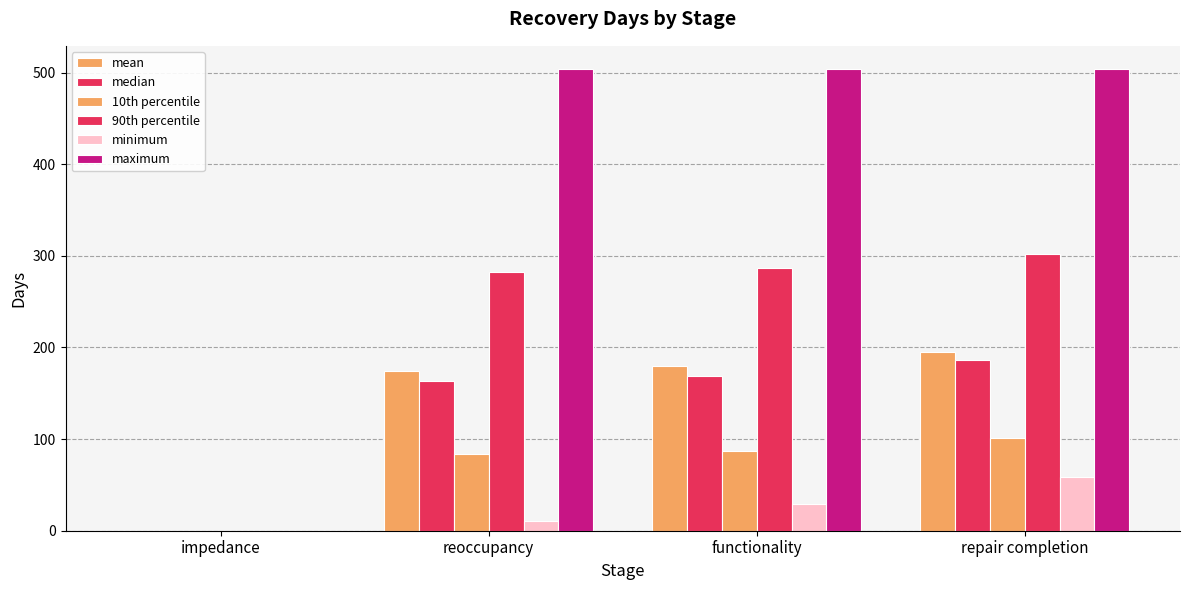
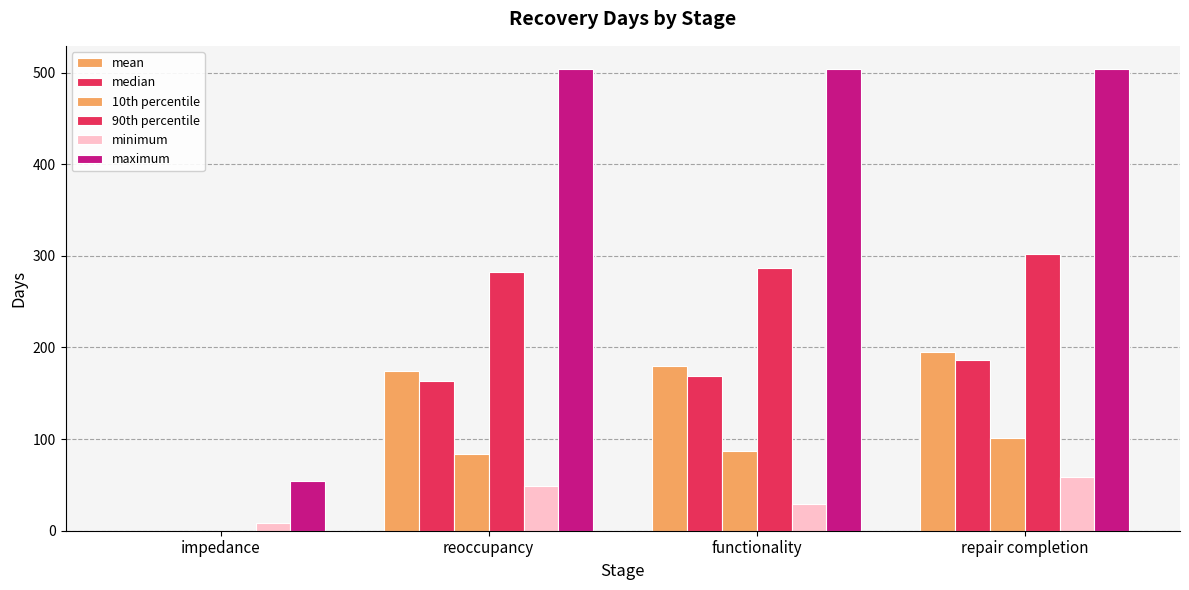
minimum, impedance: 0 -> 10
maximum, impedance: 0 -> 50
minimum, reoccupancy: 10 -> 50
